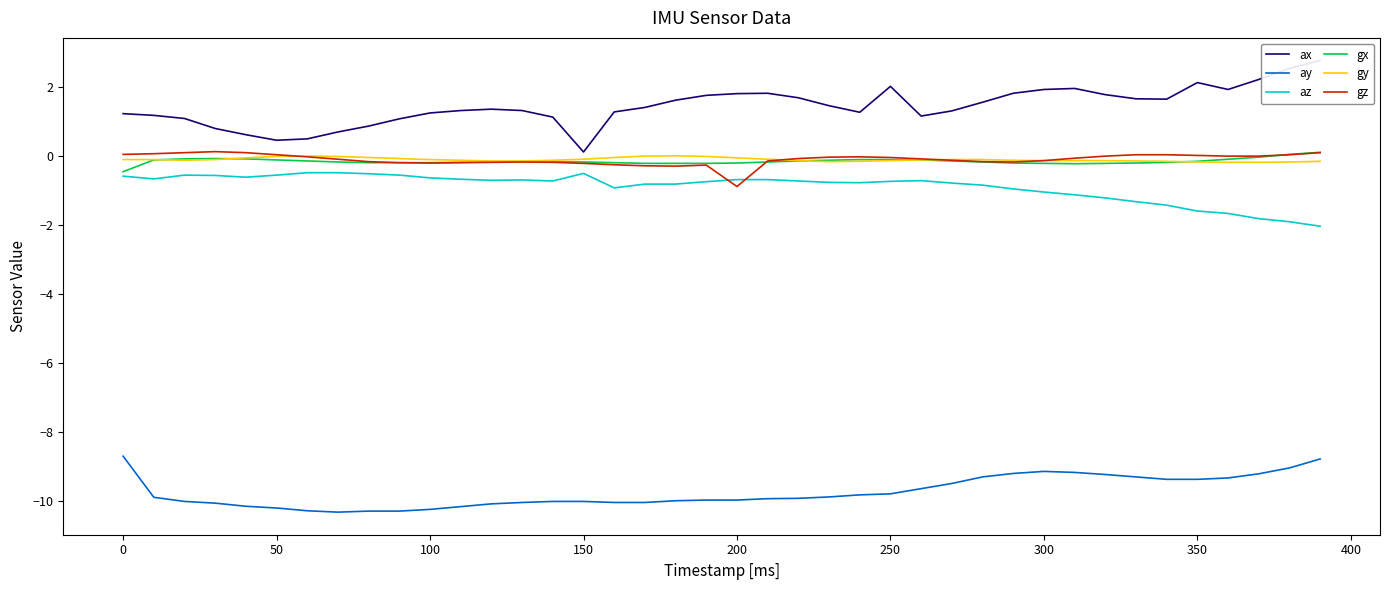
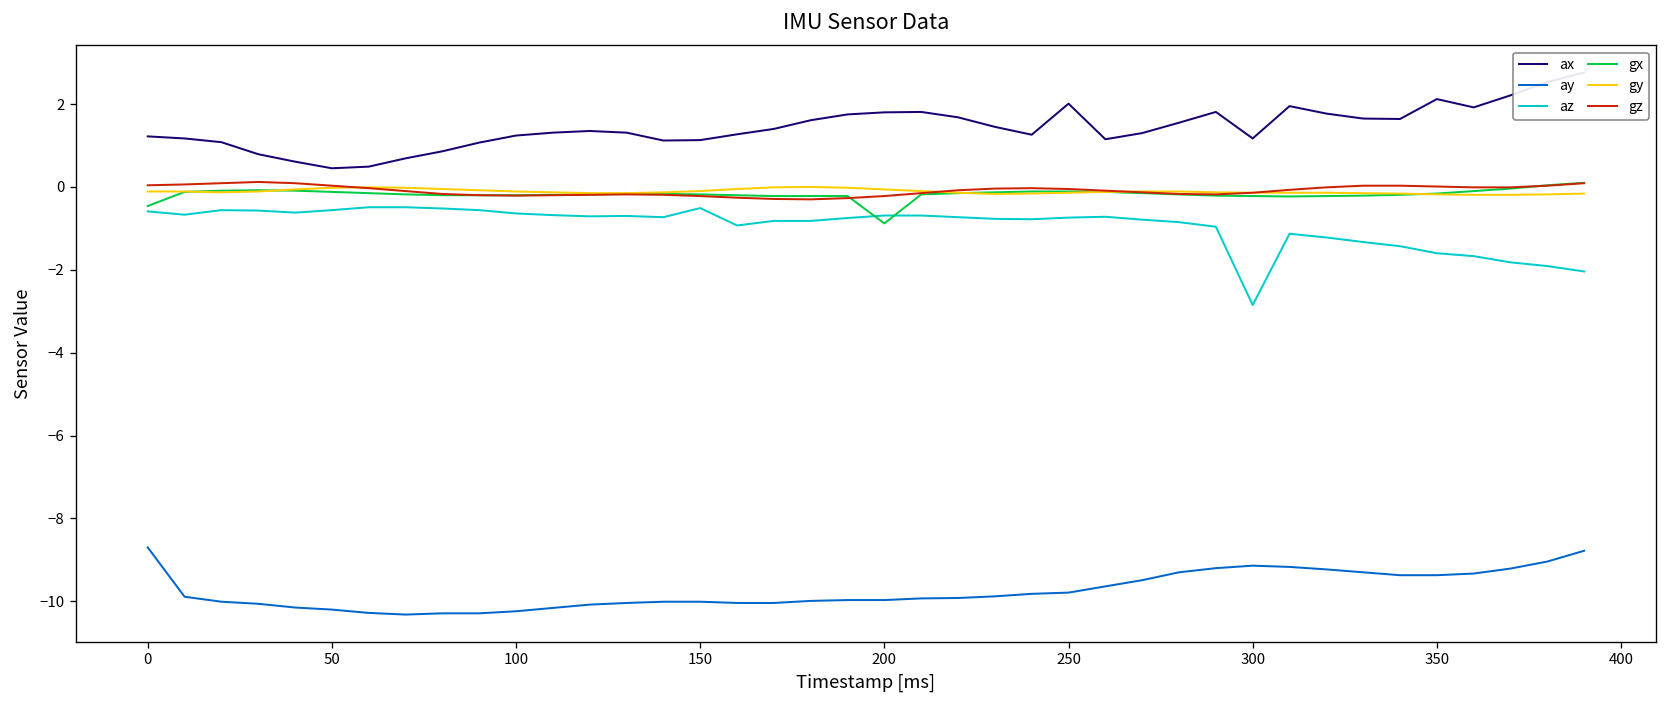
ax, 150: 0.1 -> 1.1
gx, 200: -0.2 -> -0.9
gz, 200: -0.9 -> -0.2
ax, 300: 1.9 -> 1.2
az, 300: -1.1 -> -2.9
